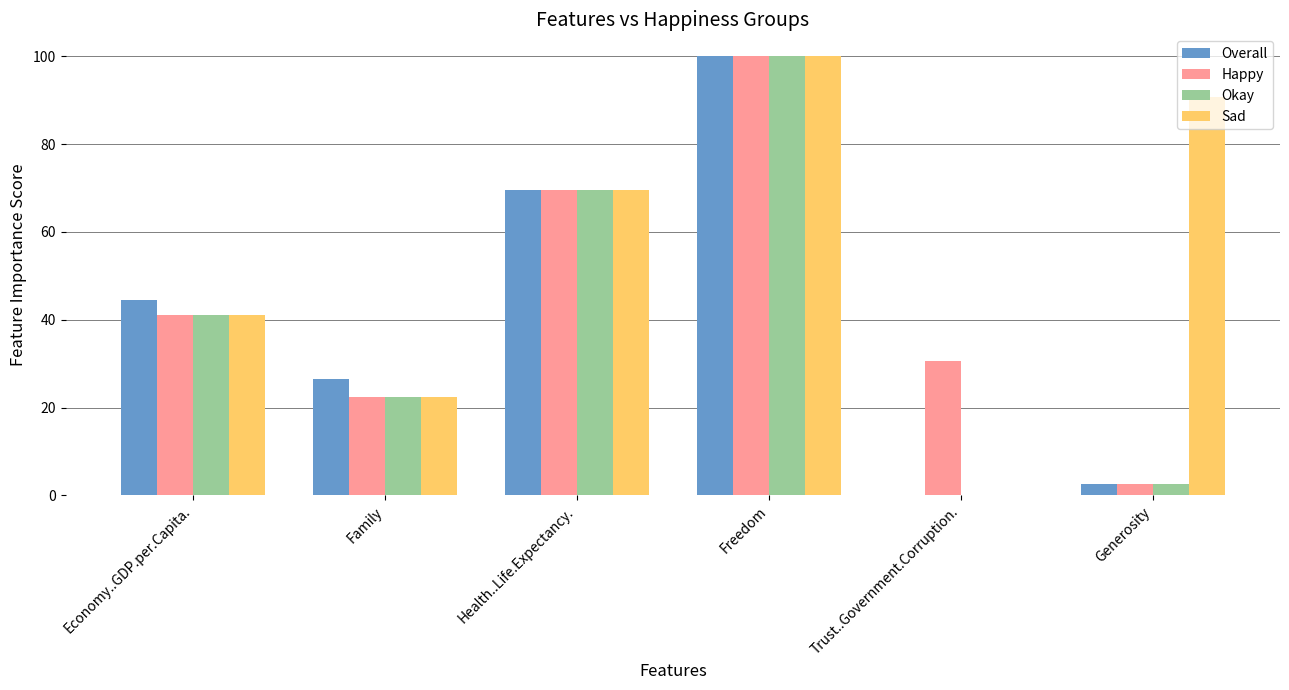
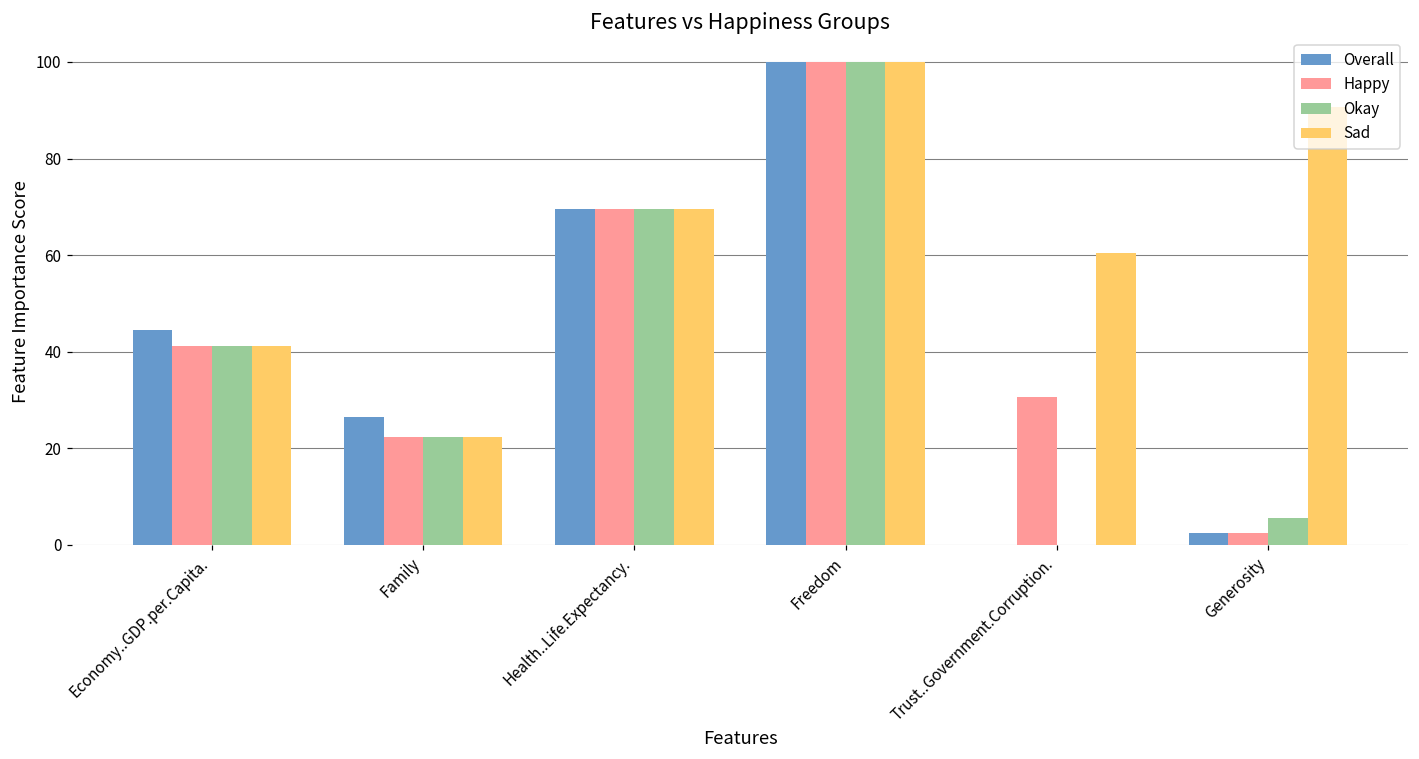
Sad, Trust..Government.Corruption.: 0 -> 60
Okay, Generosity: 3 -> 6
